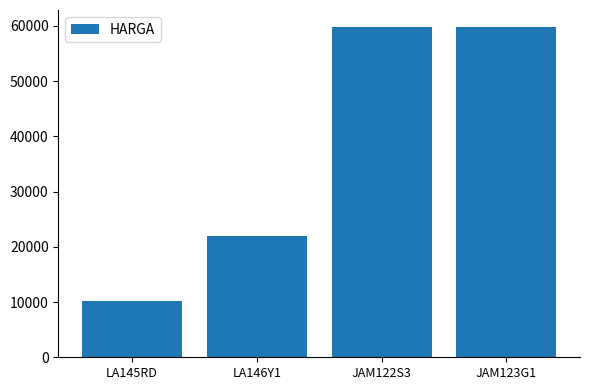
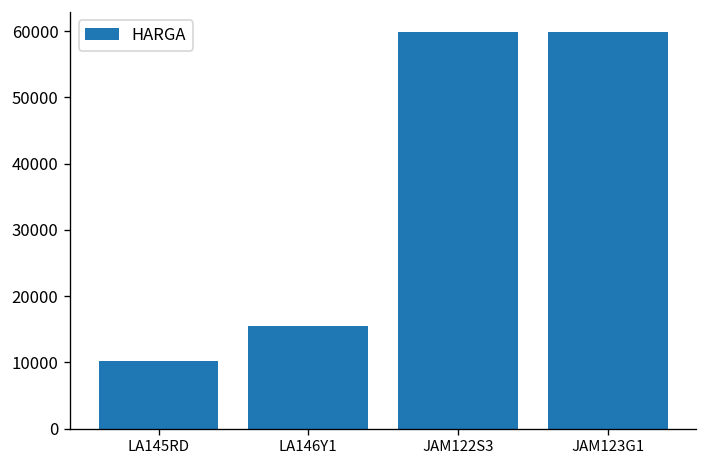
LA146Y1: 22000 -> 15000
